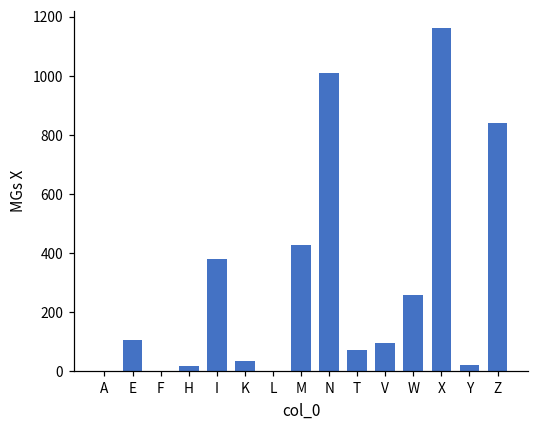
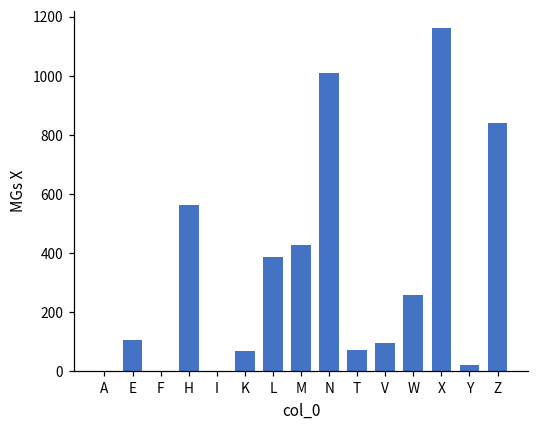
H: 20 -> 570
I: 380 -> 0
K: 30 -> 70
L: 0 -> 390
